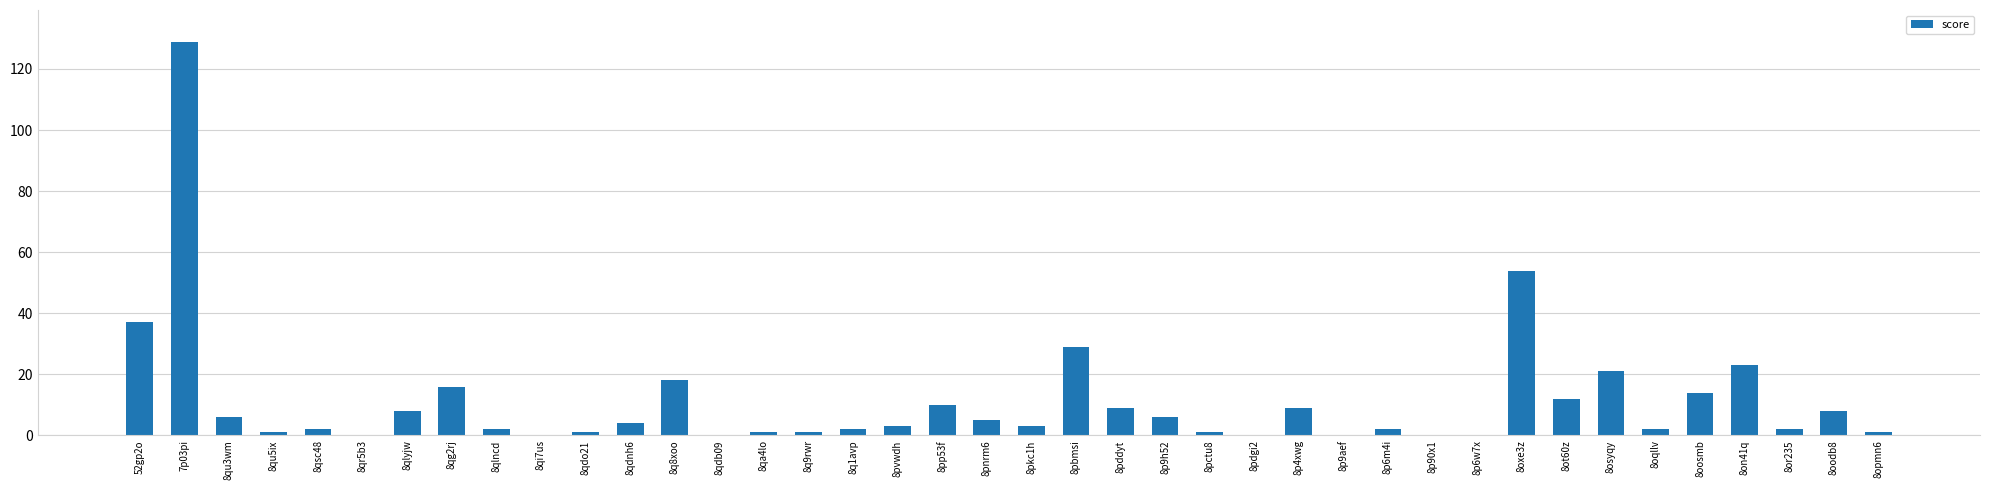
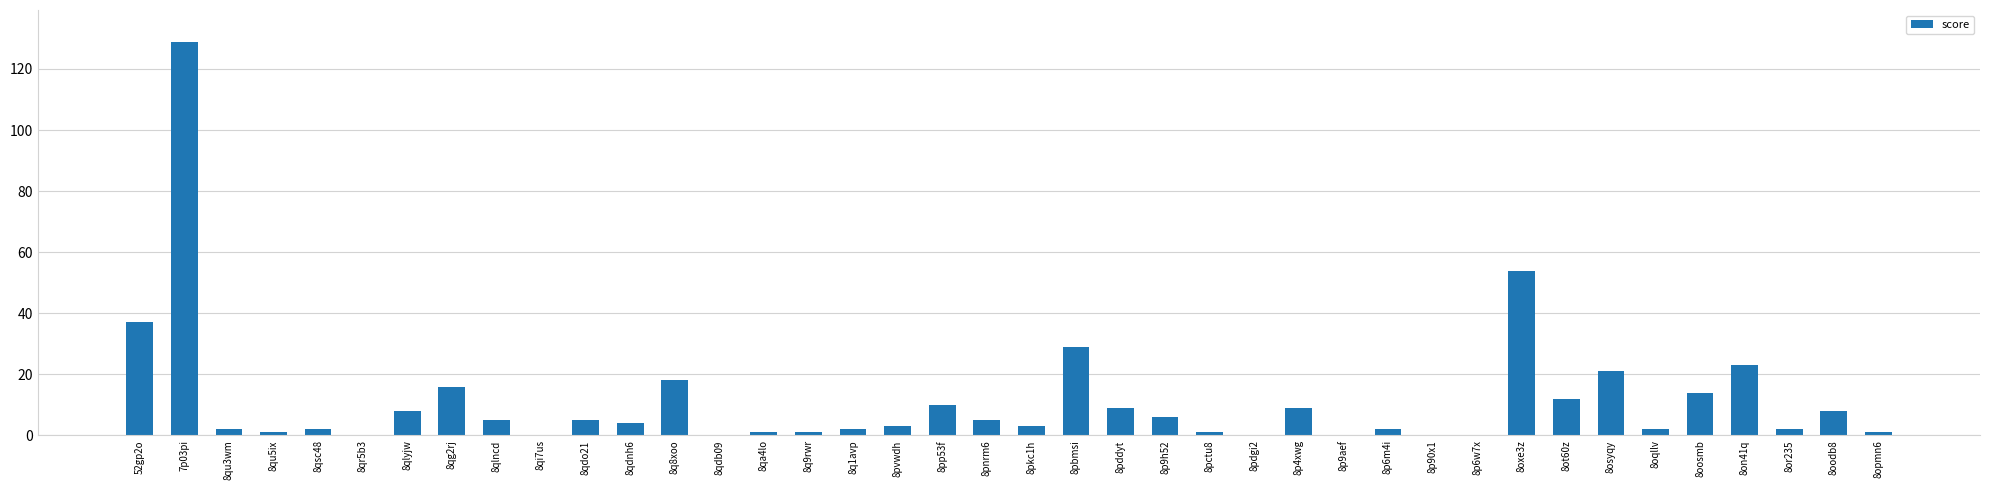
8qu3wm: 6 -> 2
8qlncd: 2 -> 5
8qdo21: 1 -> 5
